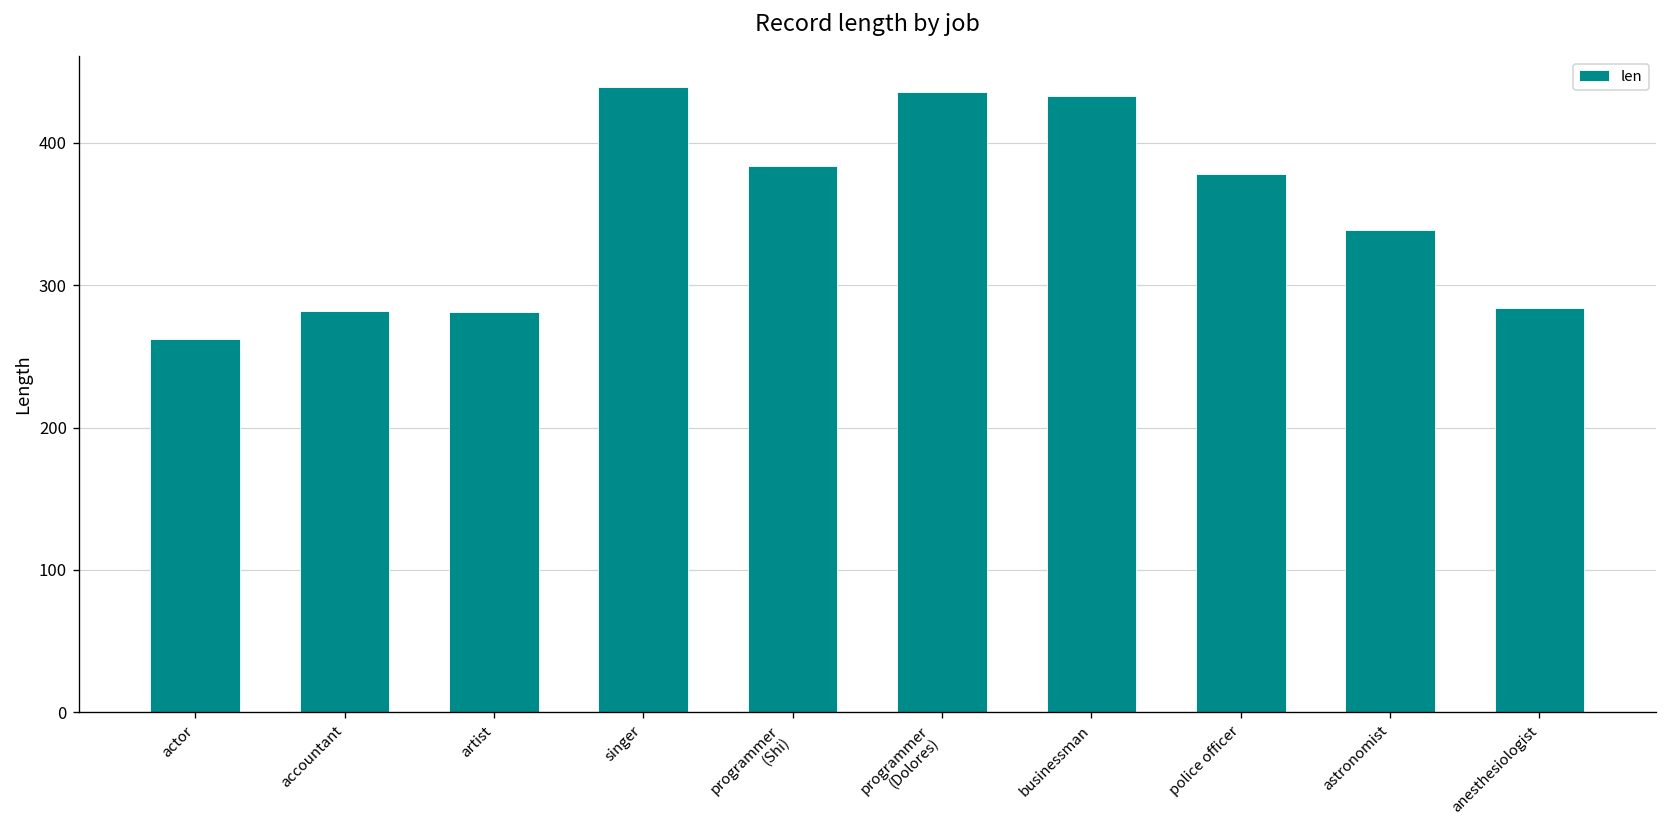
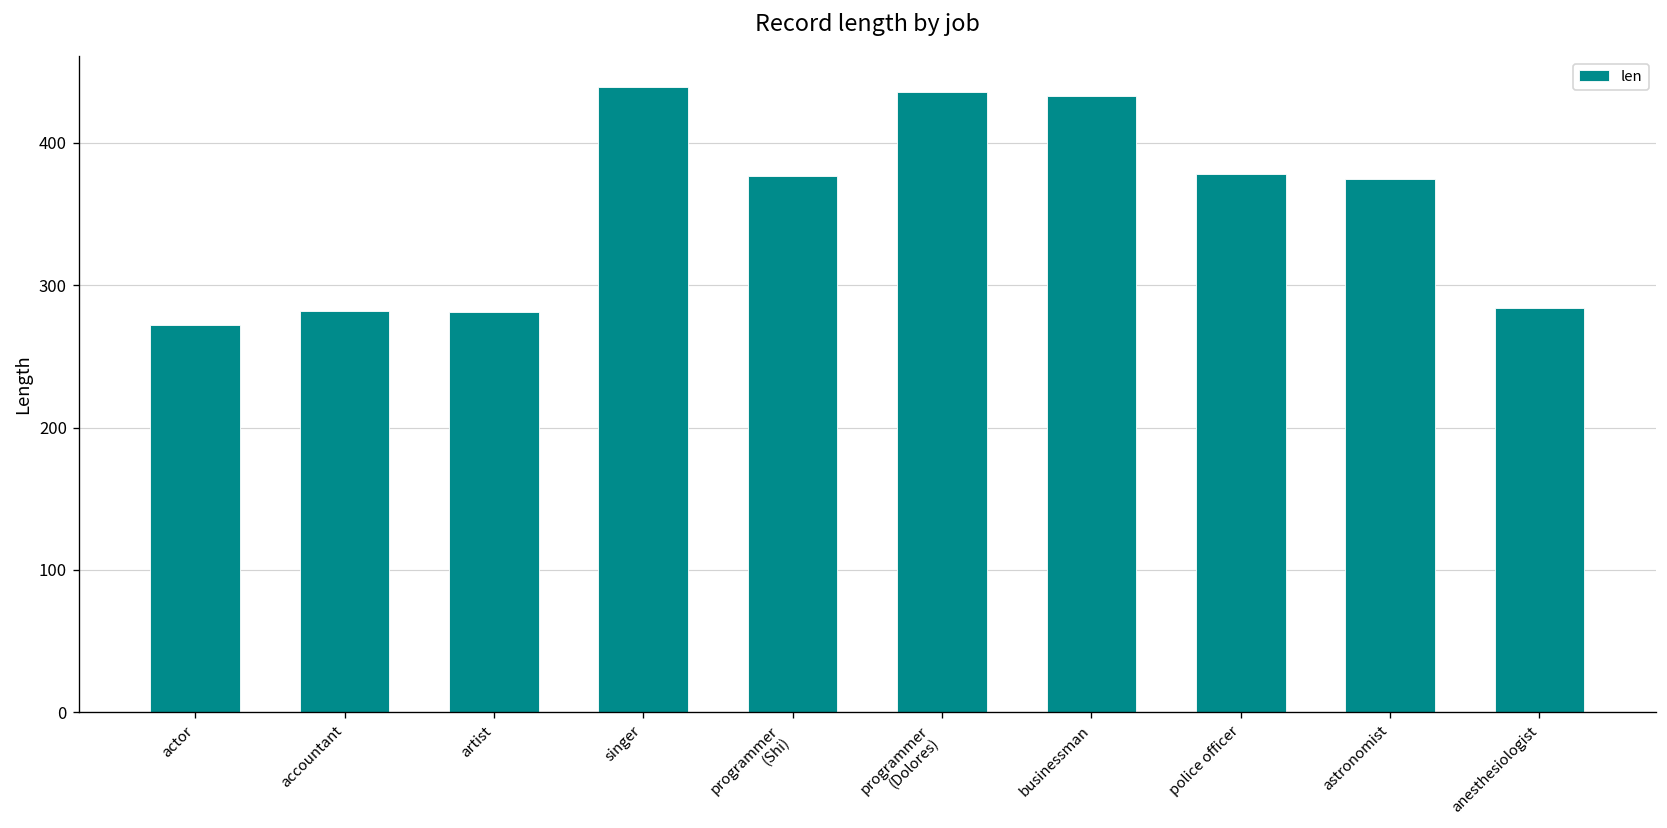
actor: 262 -> 272
programmer (Shi): 384 -> 377
astronomist: 339 -> 375
